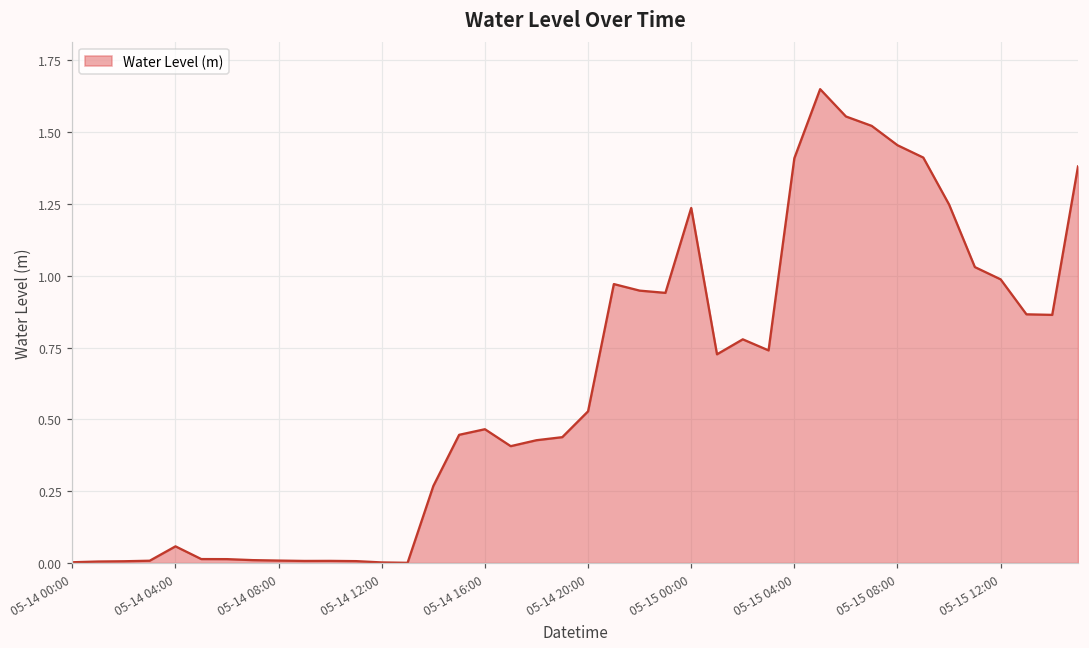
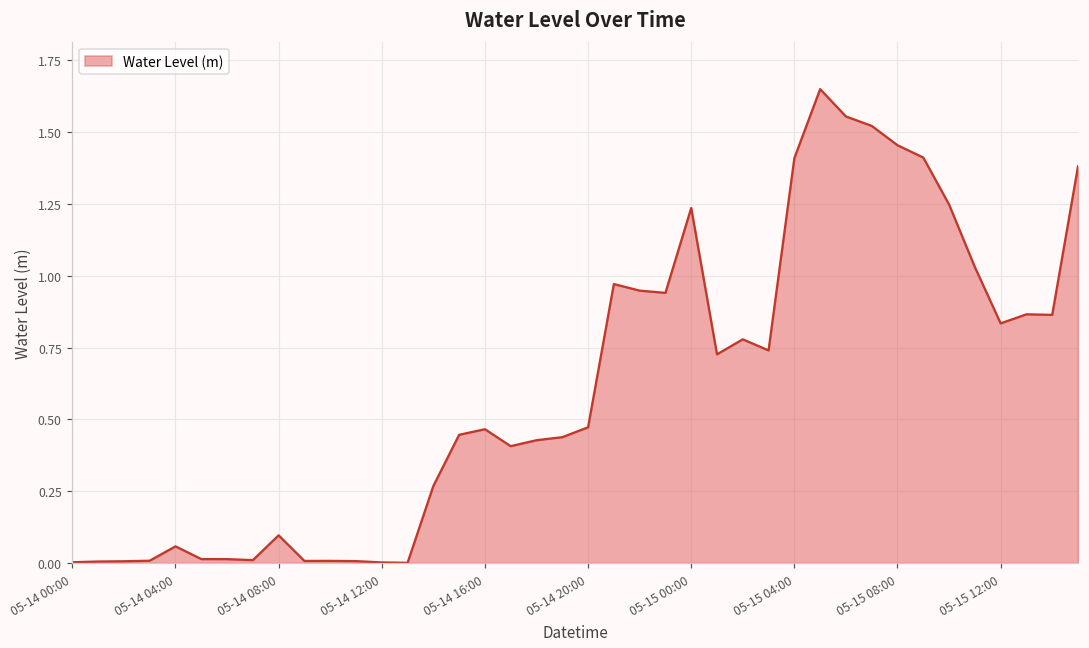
05-14 08:00: 0.01 -> 0.10
05-14 20:00: 0.53 -> 0.47
05-15 12:00: 0.99 -> 0.83
